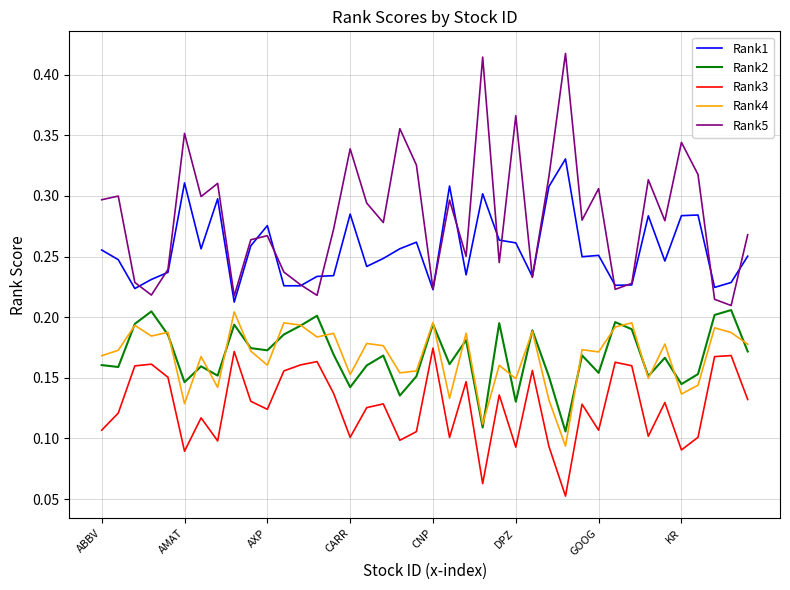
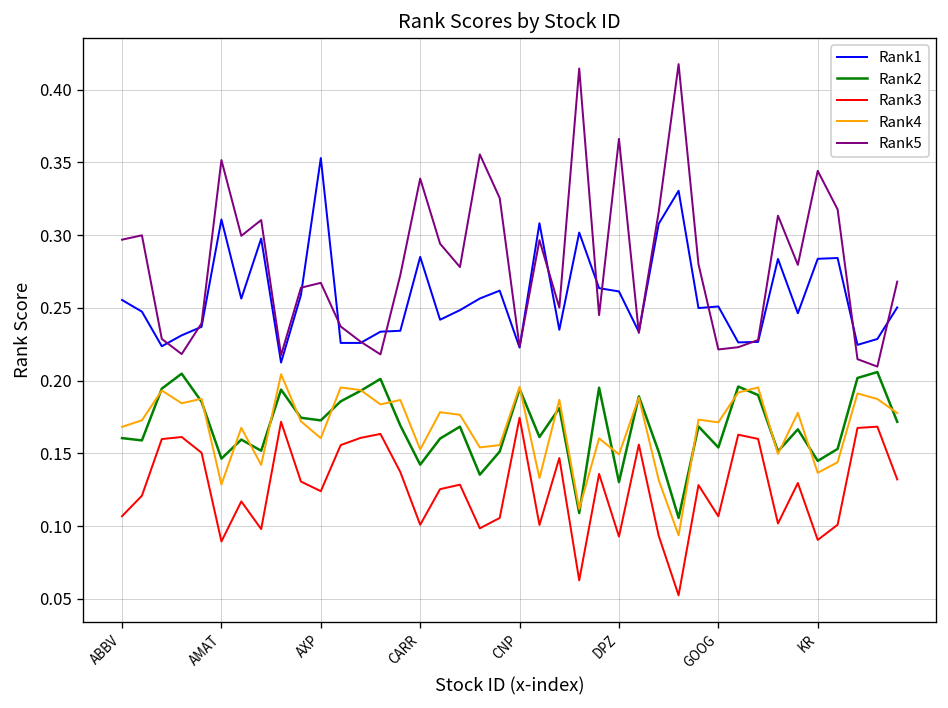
Rank1, AXP: 0.276 -> 0.353
Rank5, GOOG: 0.306 -> 0.221
